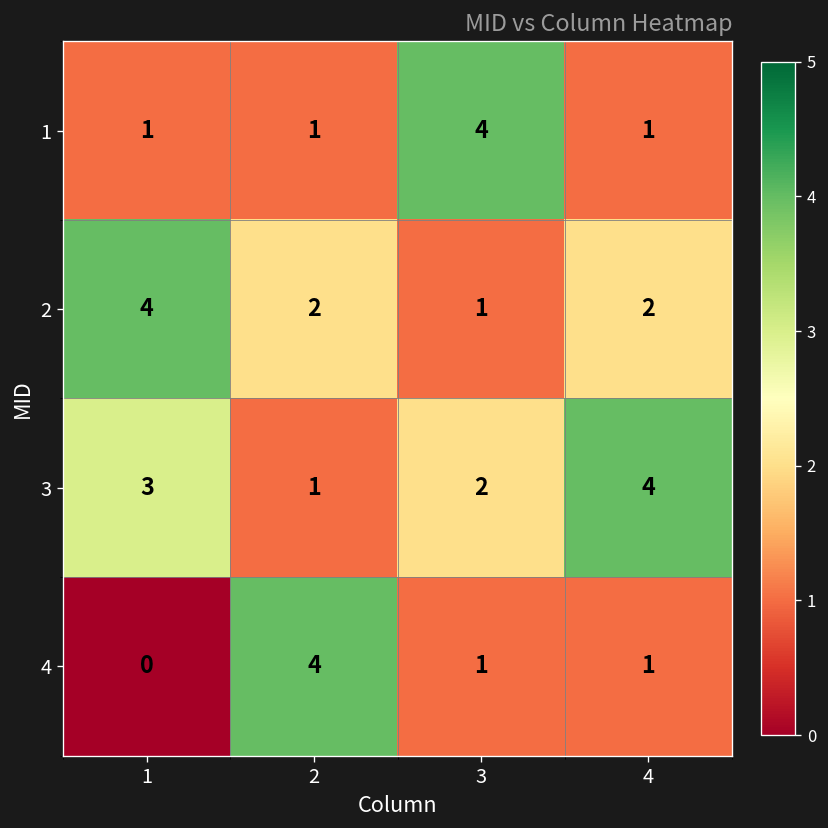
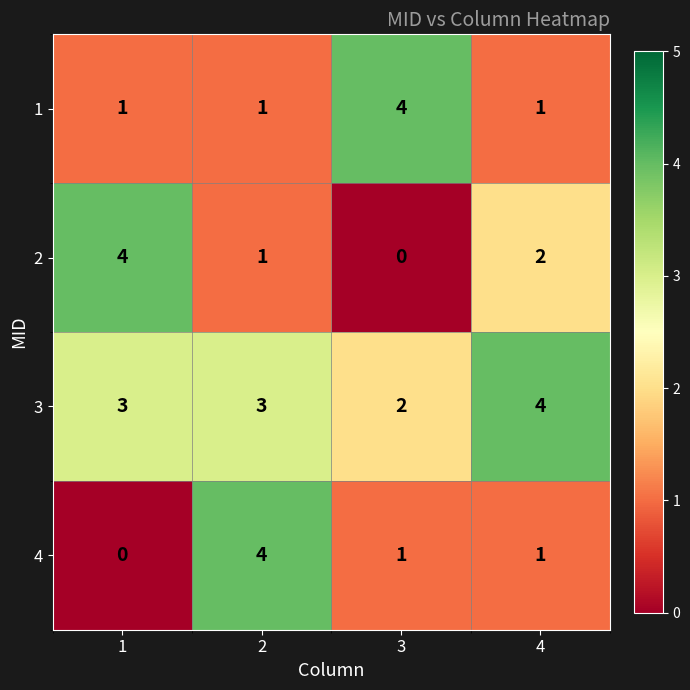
2, 2: 2 -> 1
2, 3: 1 -> 0
3, 2: 1 -> 3
